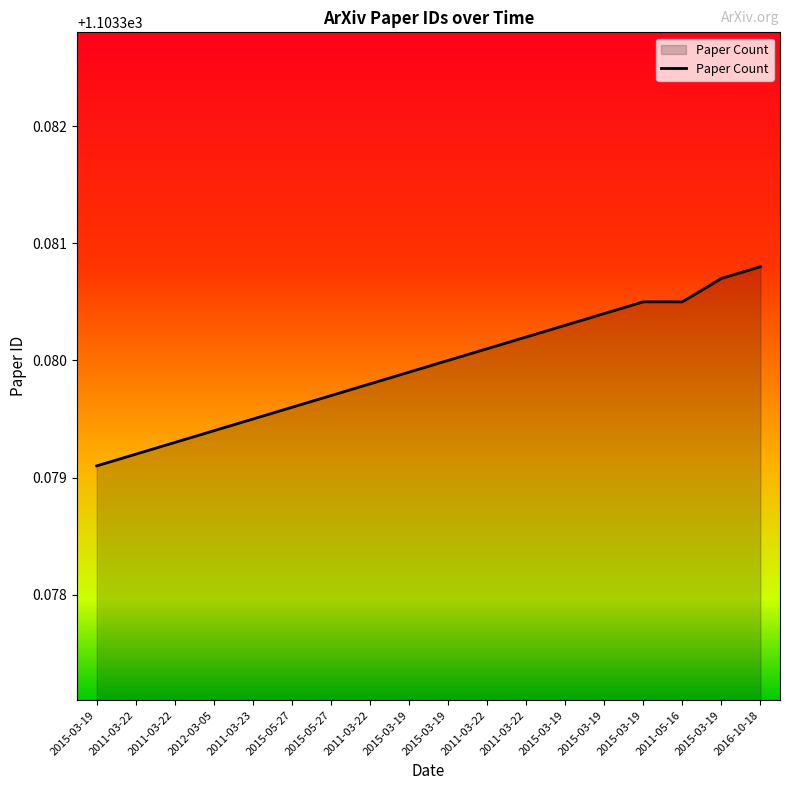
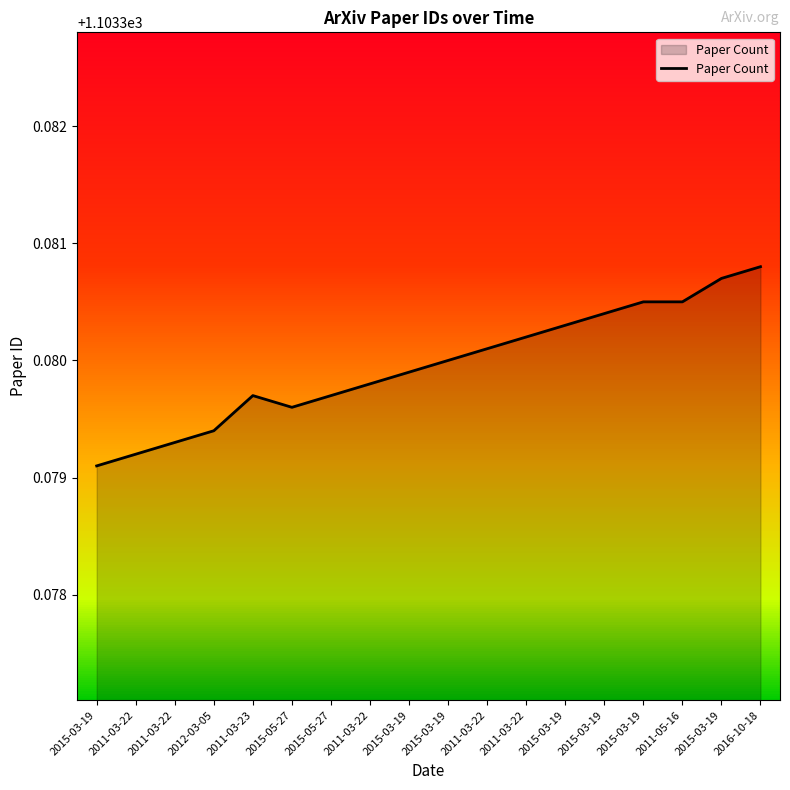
Paper Count, 2011-03-23: 1103.3795 -> 1103.3797
